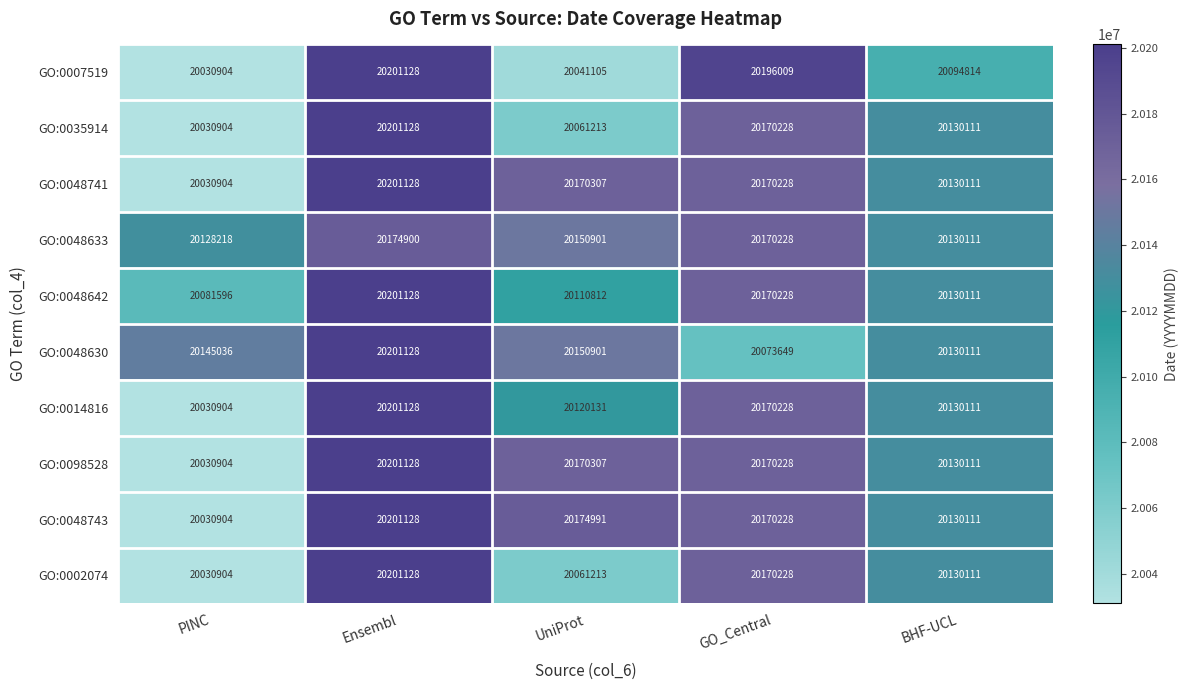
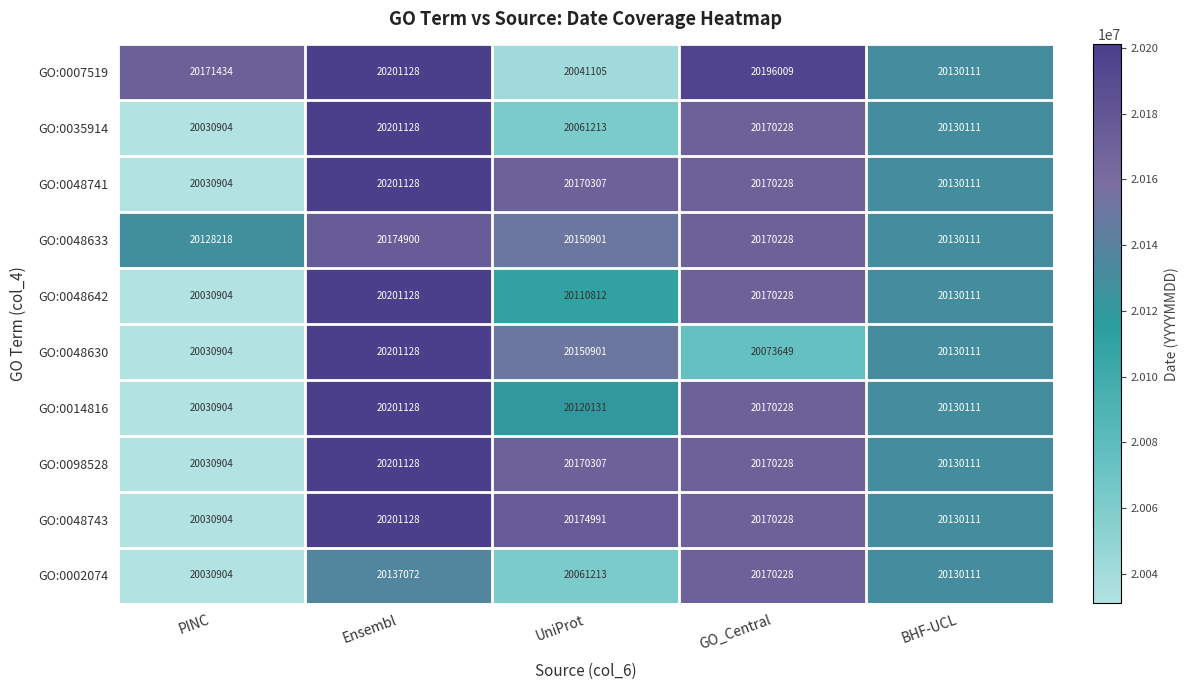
GO:0007519, PINC: 20030904 -> 20171434
GO:0007519, BHF-UCL: 20094814 -> 20130111
GO:0048642, PINC: 20081596 -> 20030904
GO:0048630, PINC: 20145036 -> 20030904
GO:0002074, Ensembl: 20201128 -> 20137072
